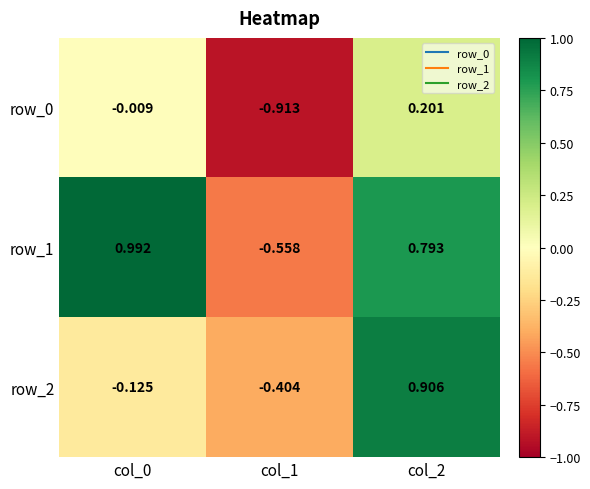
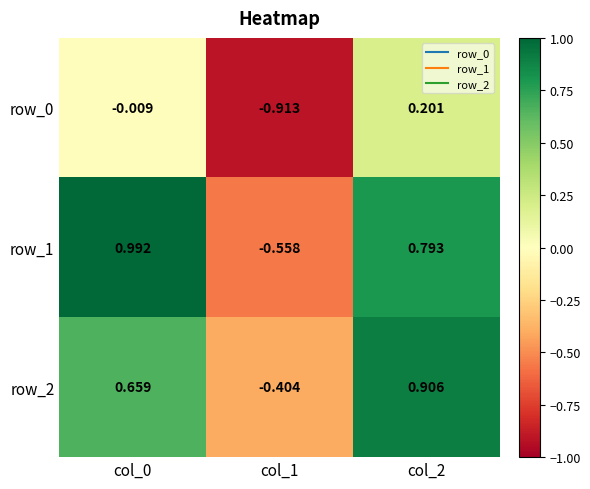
row_2, col_0: -0.125 -> 0.659
